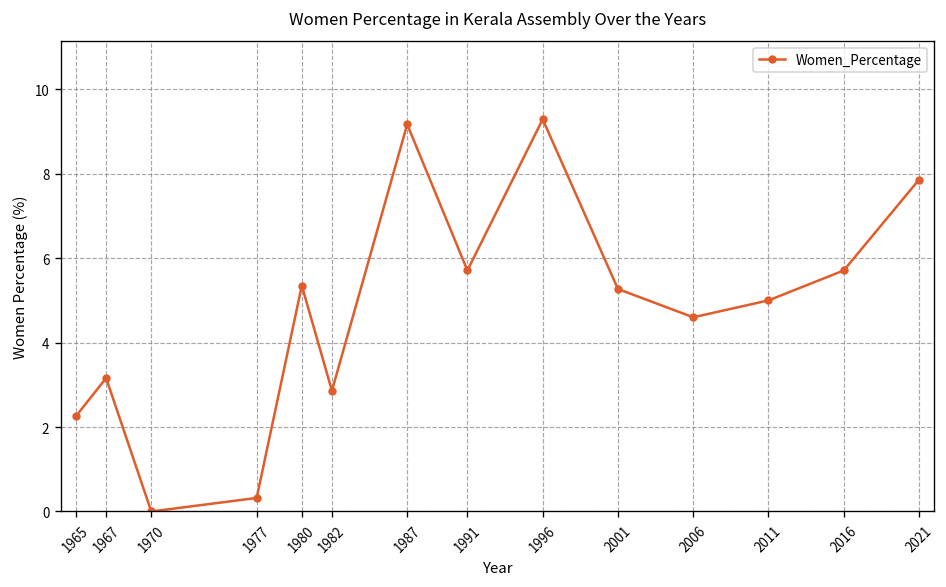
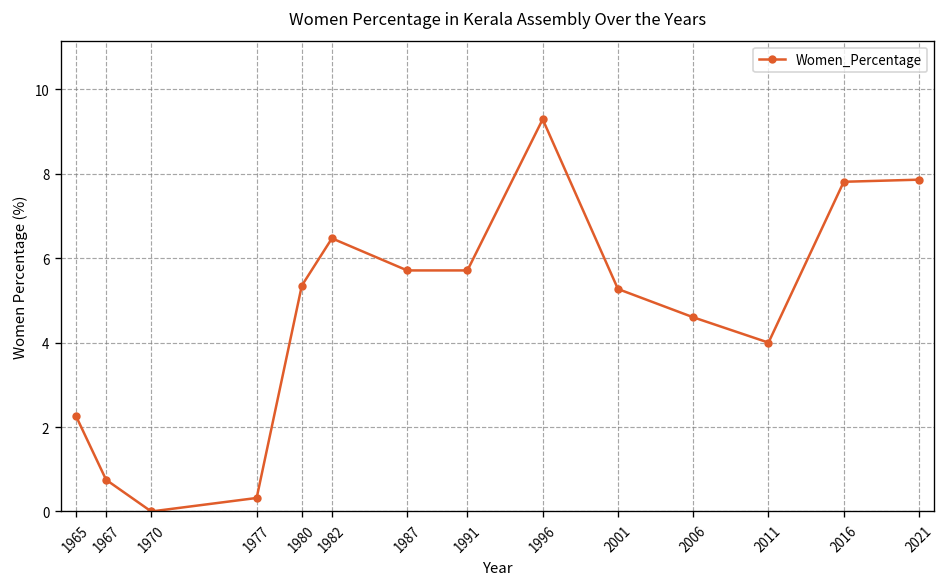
1967: 3.2 -> 0.8
1982: 2.9 -> 6.5
1987: 9.2 -> 5.7
2011: 5 -> 4
2016: 5.7 -> 7.8
